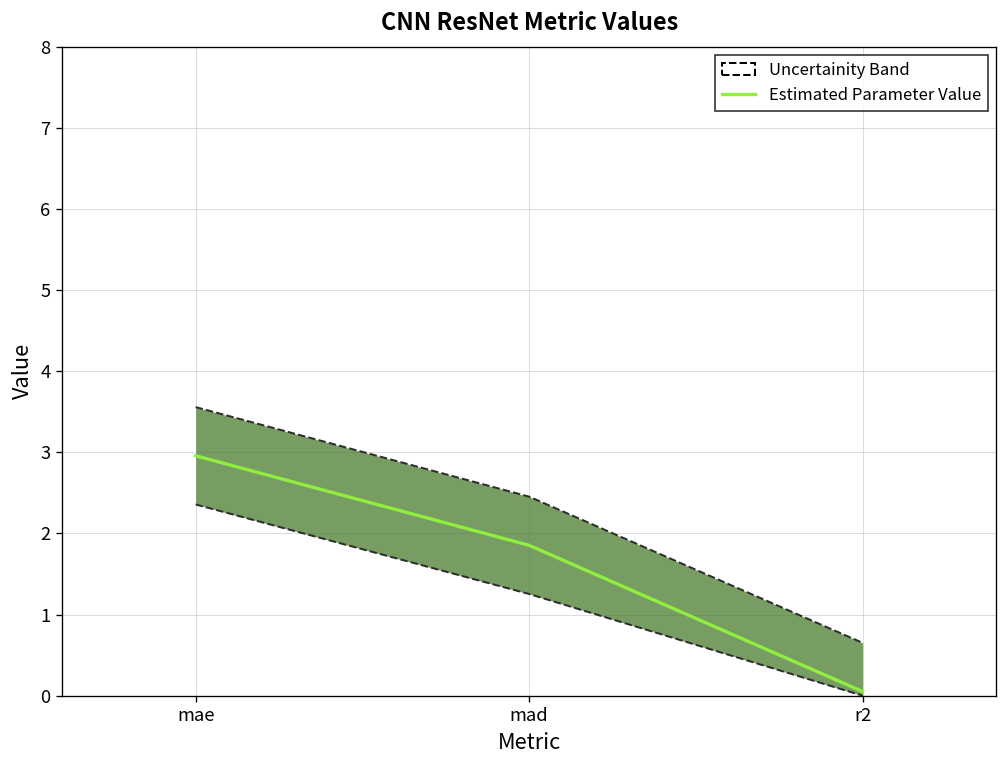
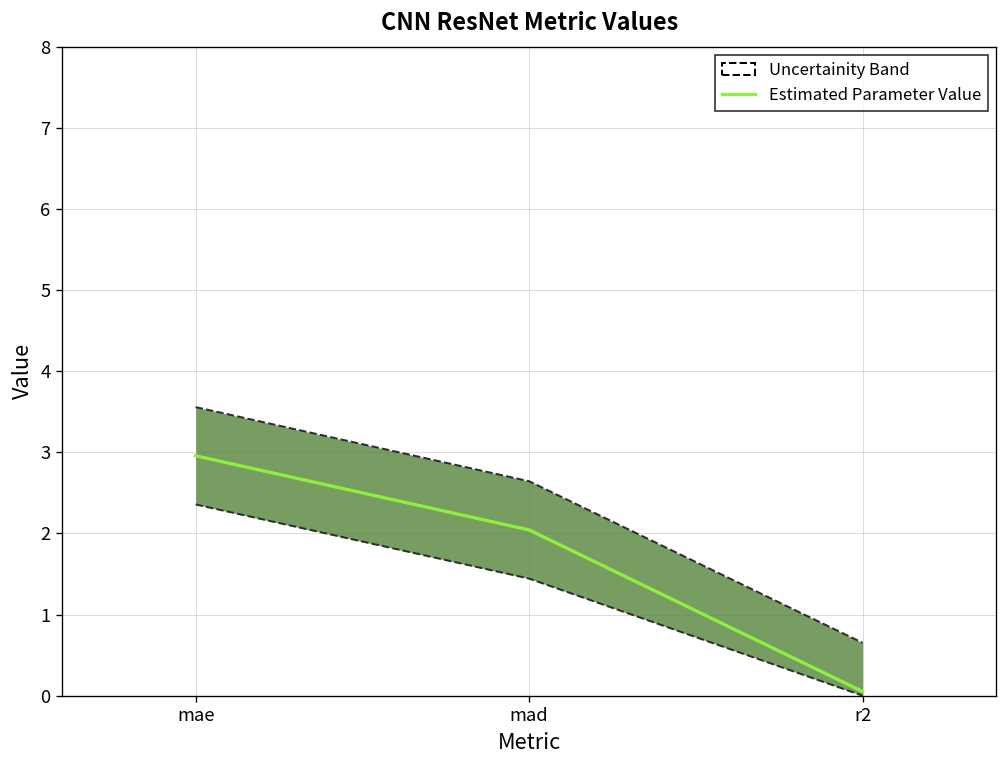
Estimated Parameter Value, mad: 1.9 -> 2.0
